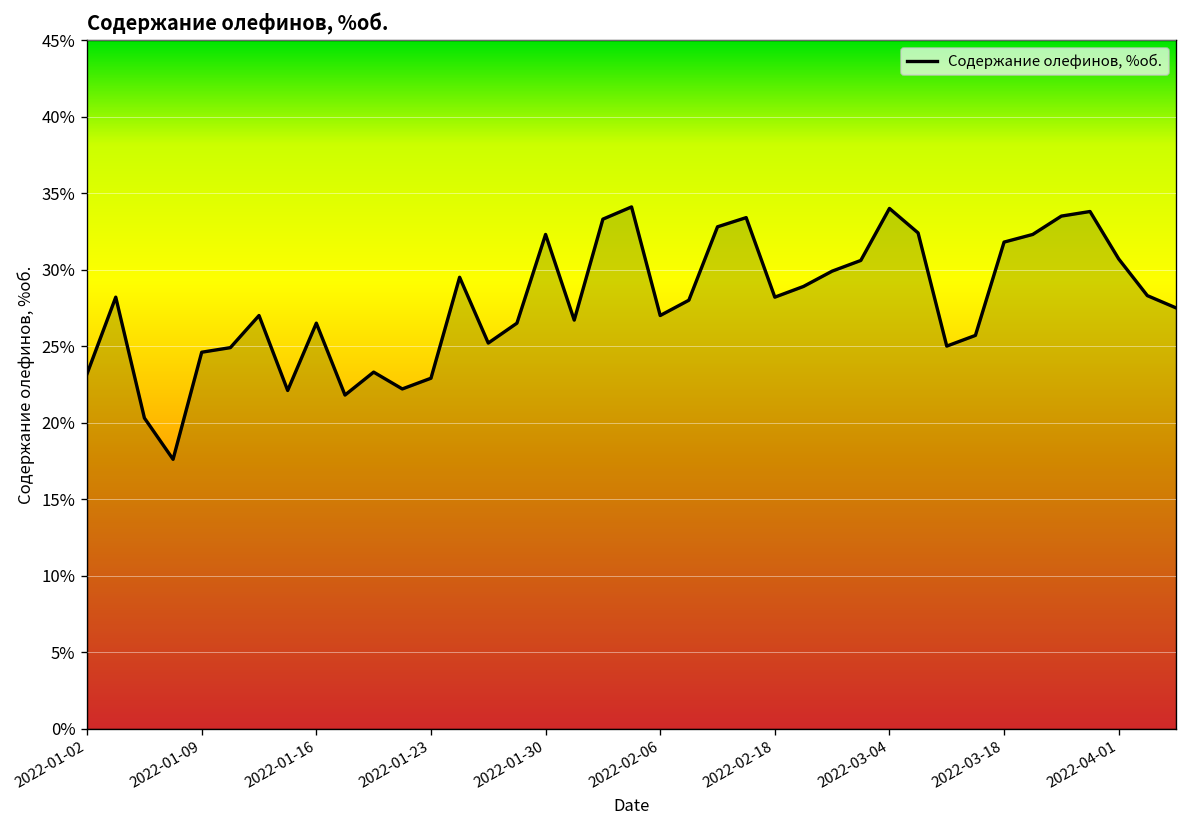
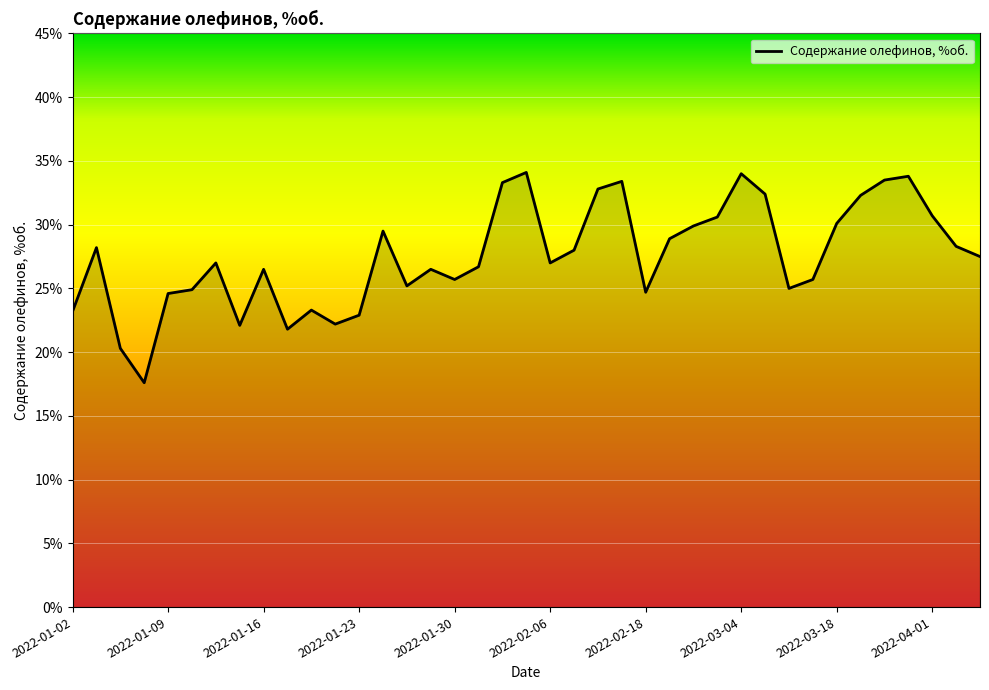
2022-01-30: 32.3% -> 25.7%
2022-02-18: 28.2% -> 24.7%
2022-03-18: 31.8% -> 30.1%
